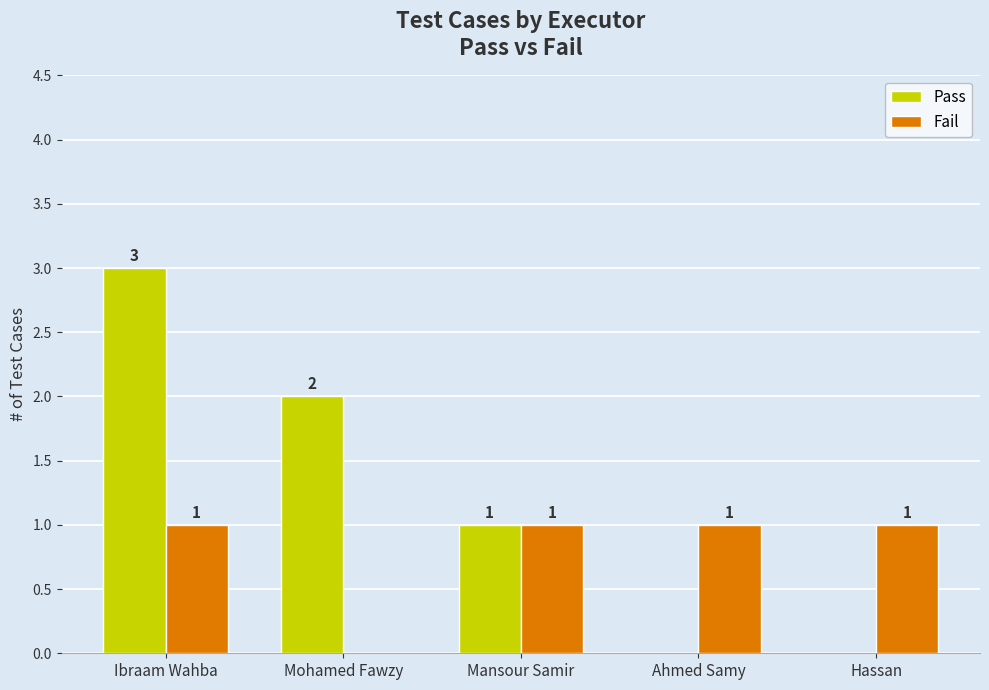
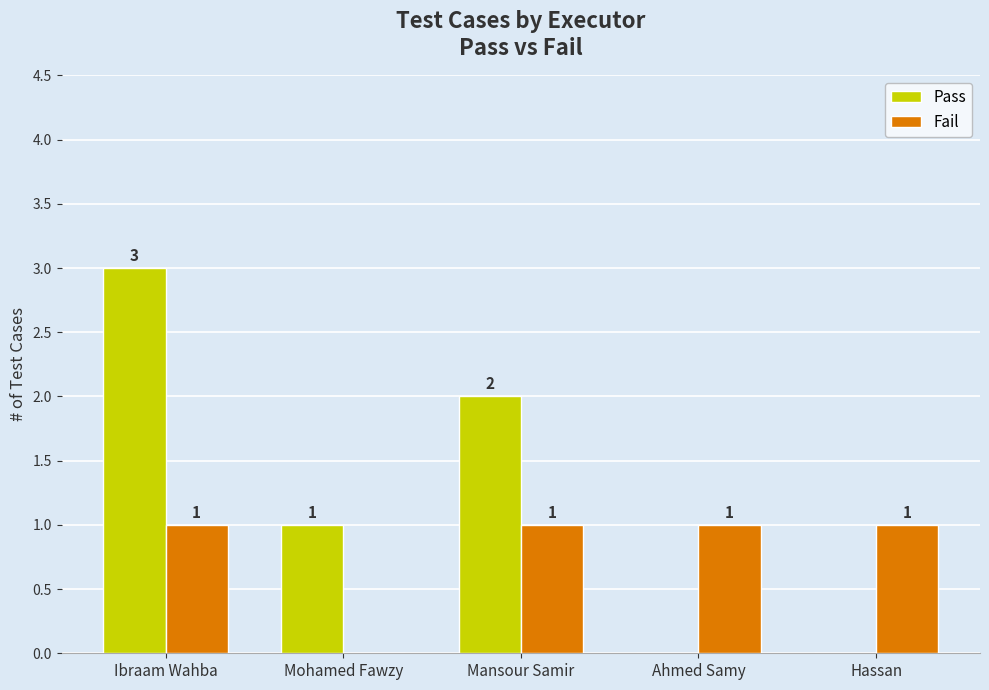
Pass, Mohamed Fawzy: 2 -> 1
Pass, Mansour Samir: 1 -> 2
